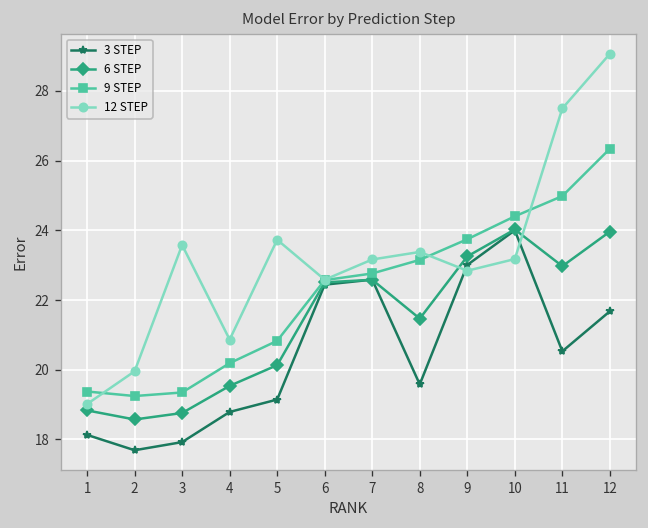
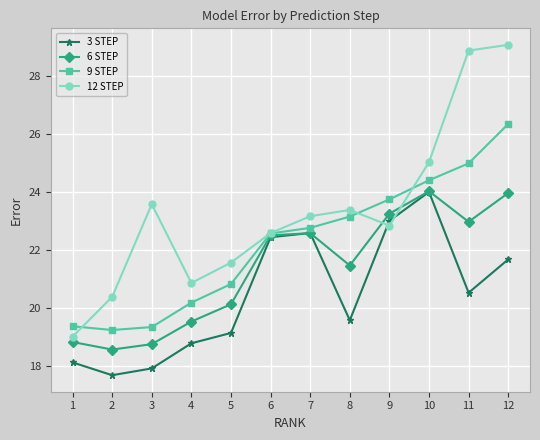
12 STEP, 2: 20.0 -> 20.4
12 STEP, 5: 23.7 -> 21.6
12 STEP, 10: 23.2 -> 25.0
12 STEP, 11: 27.5 -> 28.9
